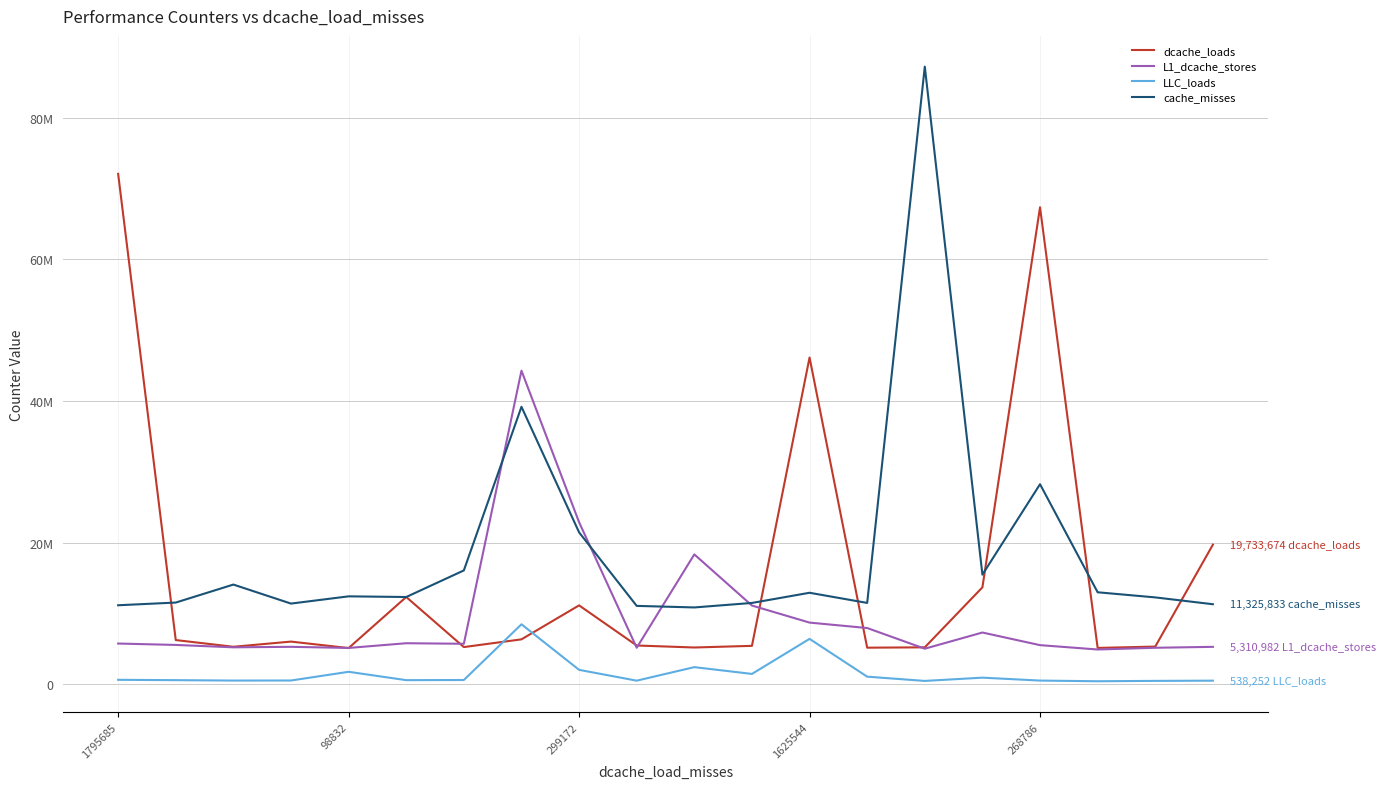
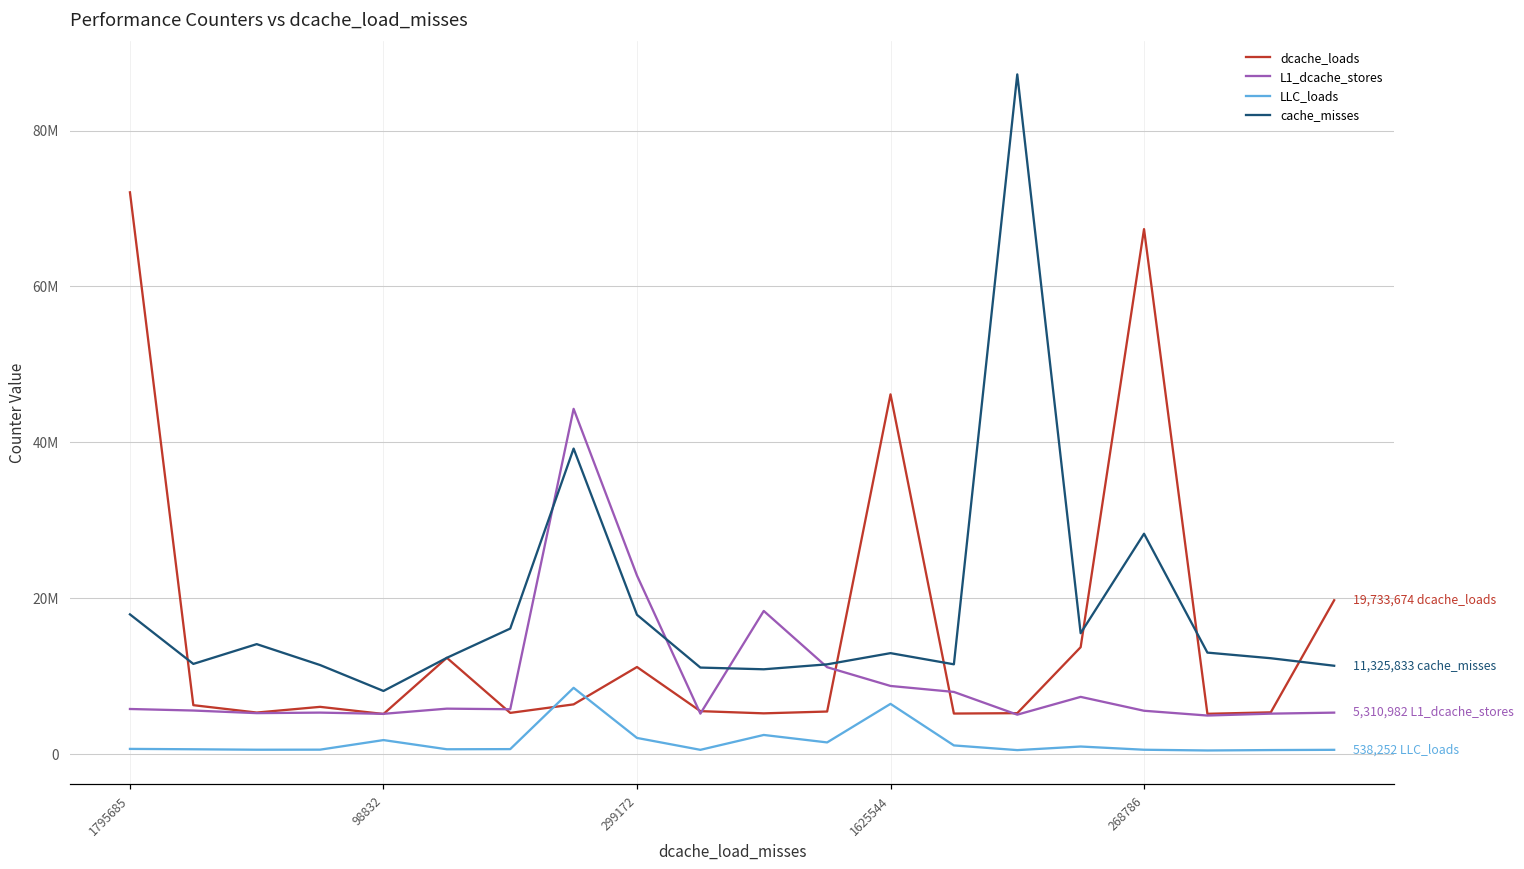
cache_misses, 1795685: 11000000 -> 18000000
cache_misses, 98832: 12000000 -> 8000000
cache_misses, 299172: 21000000 -> 18000000
